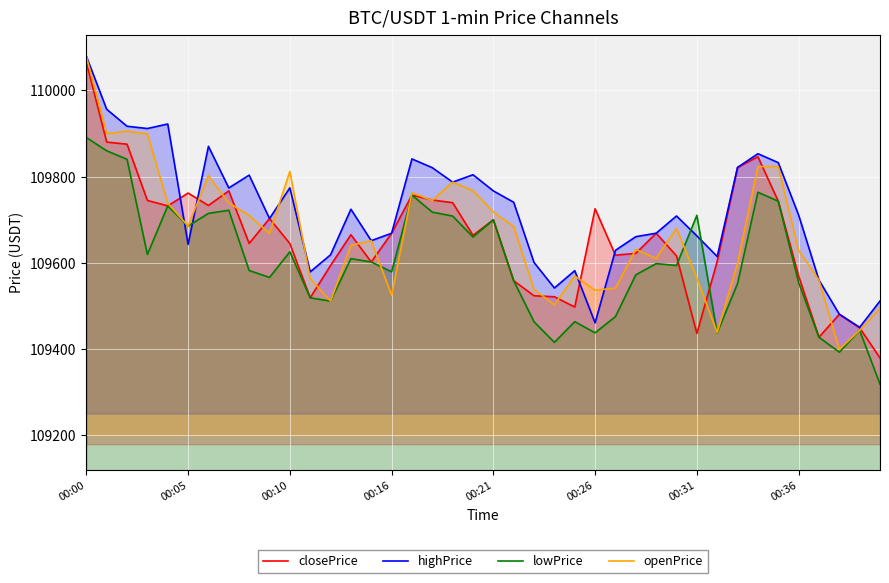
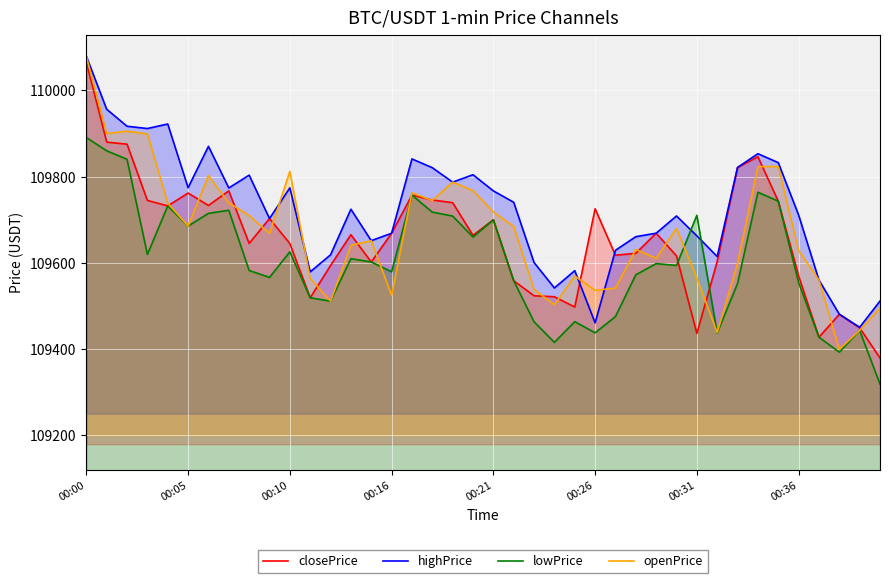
highPrice, 00:05: 109640 -> 109770
